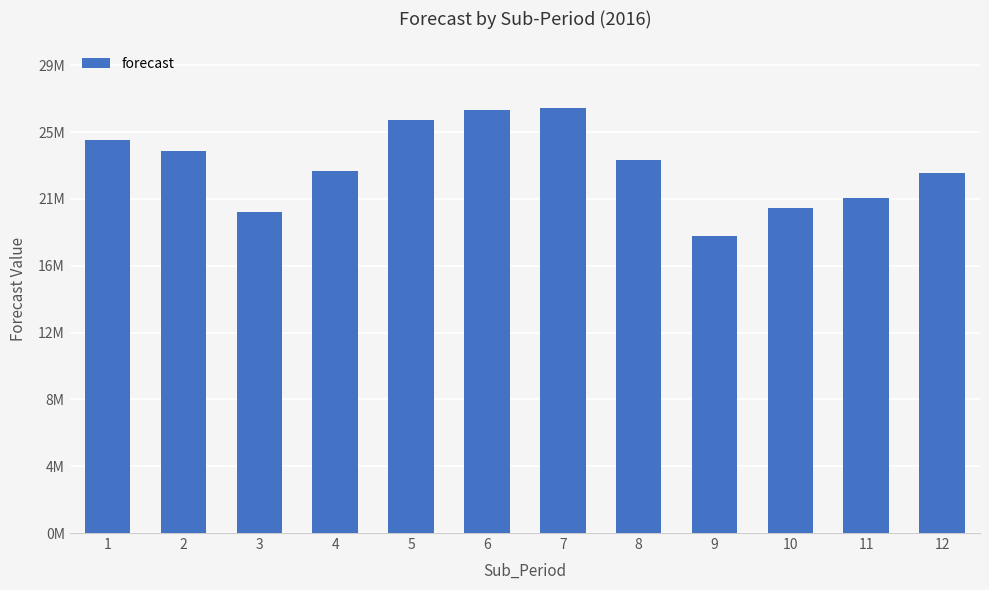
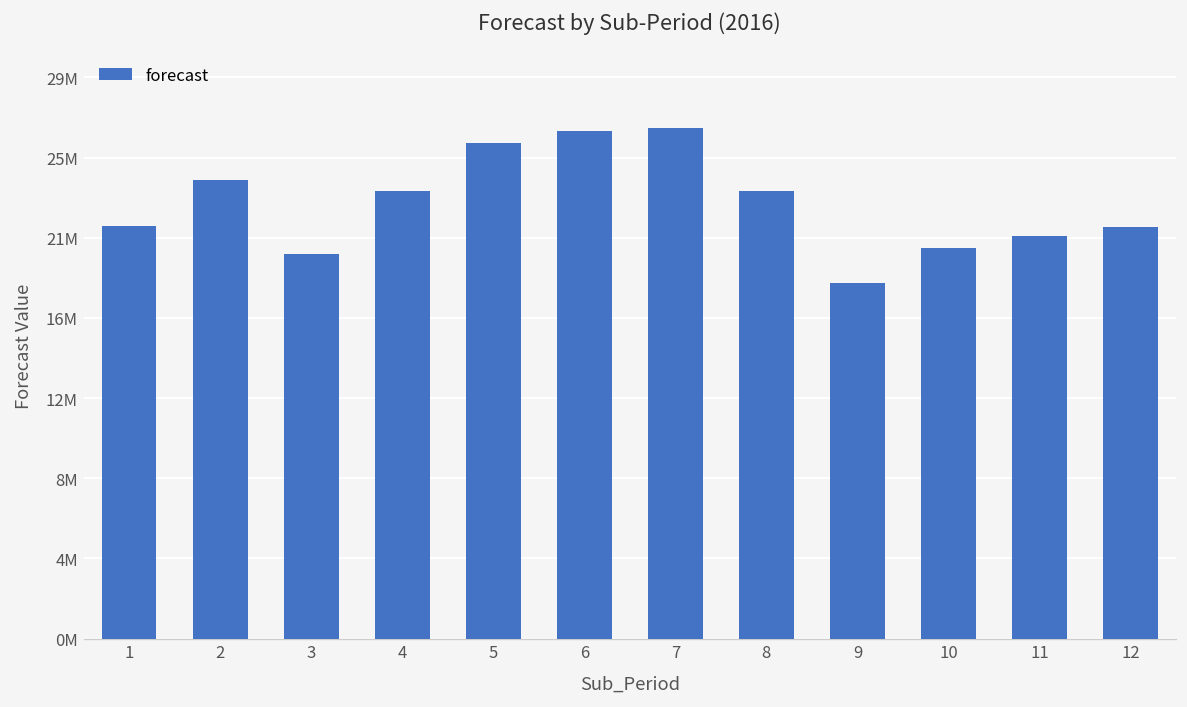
1: 24100000 -> 21100000
4: 22200000 -> 22900000
12: 22100000 -> 21100000
